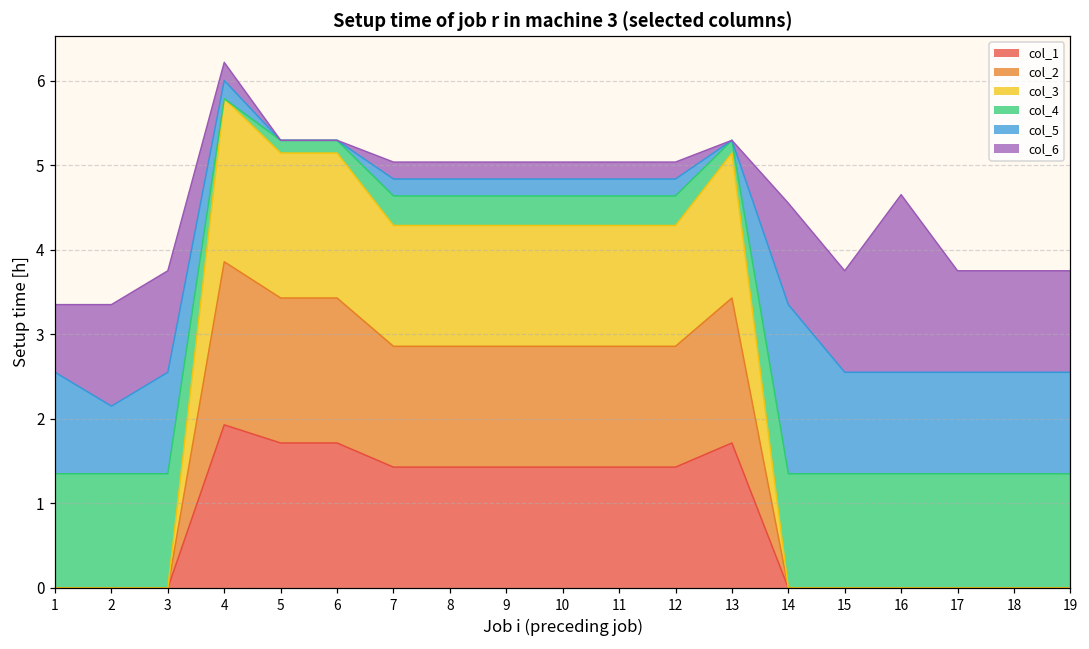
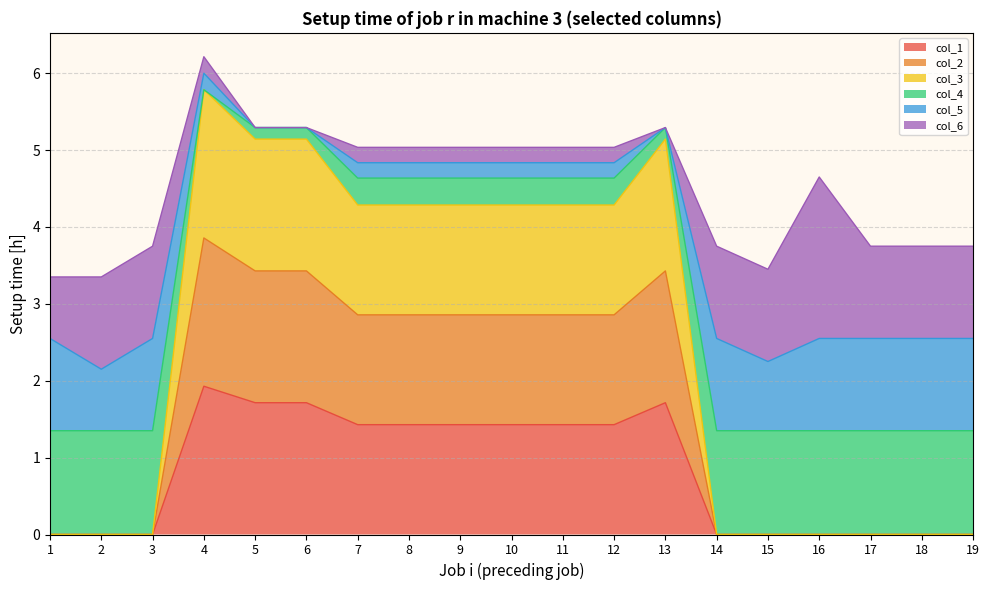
col_5, 14: 2.0 -> 1.2
col_5, 15: 1.2 -> 0.9
